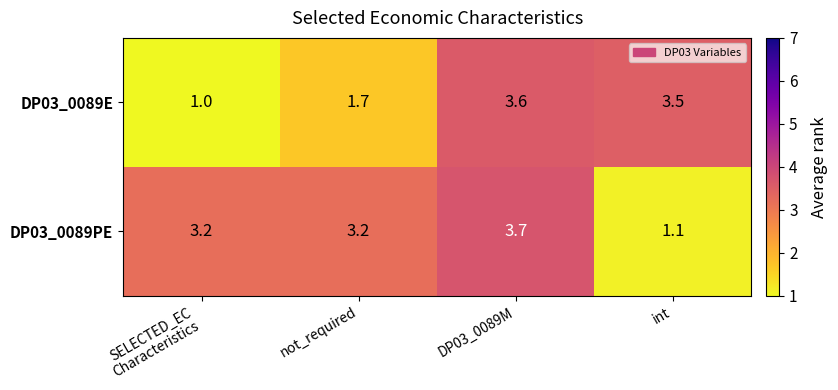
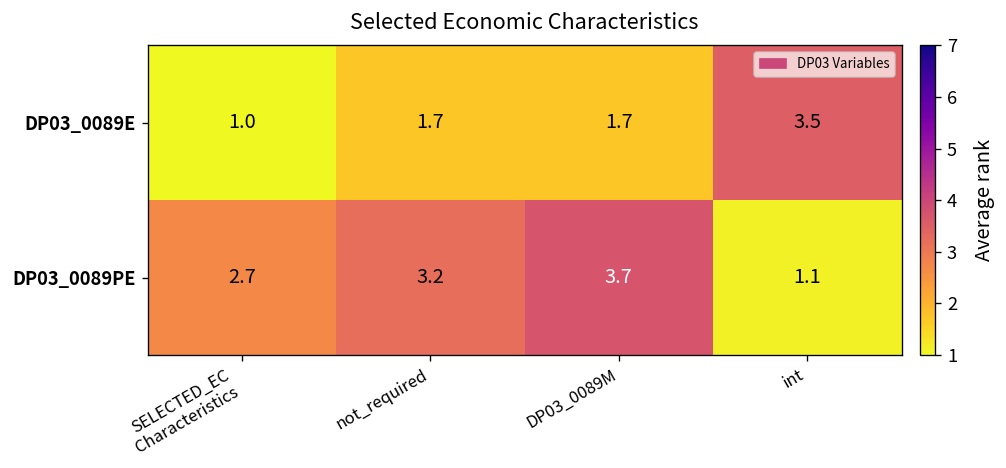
DP03_0089E, DP03_0089M: 3.6 -> 1.7
DP03_0089PE, SELECTED_EC Characteristics: 3.2 -> 2.7
